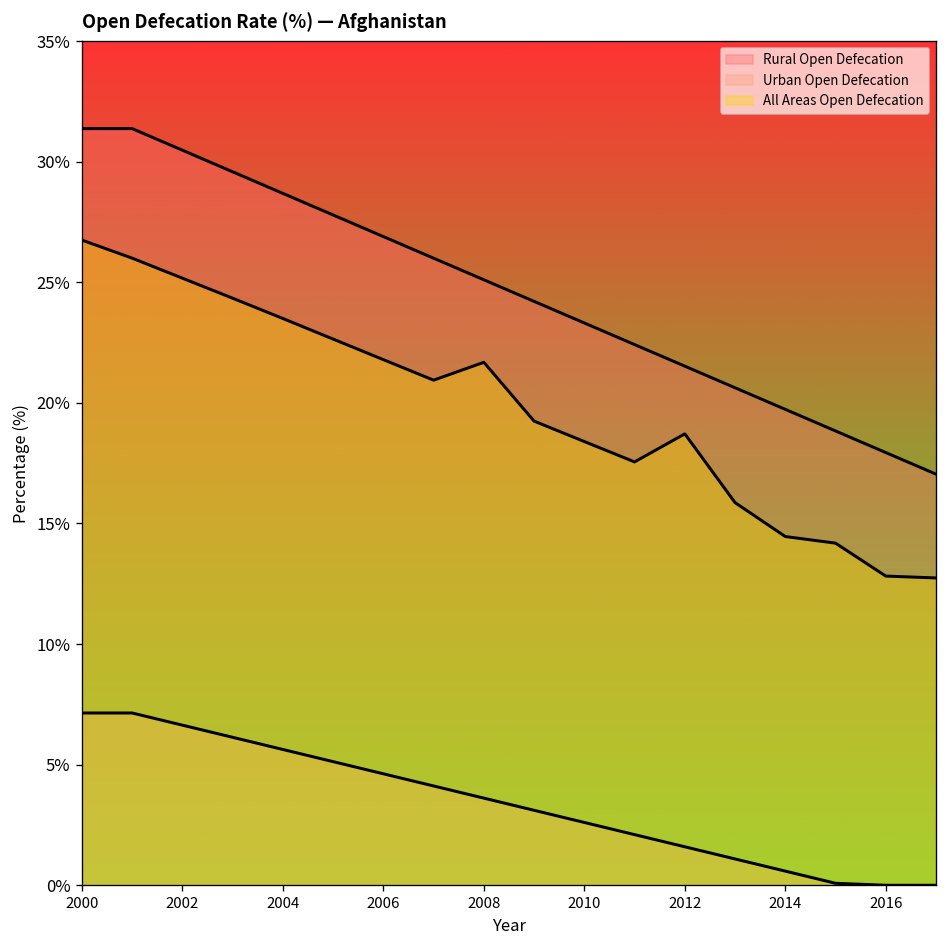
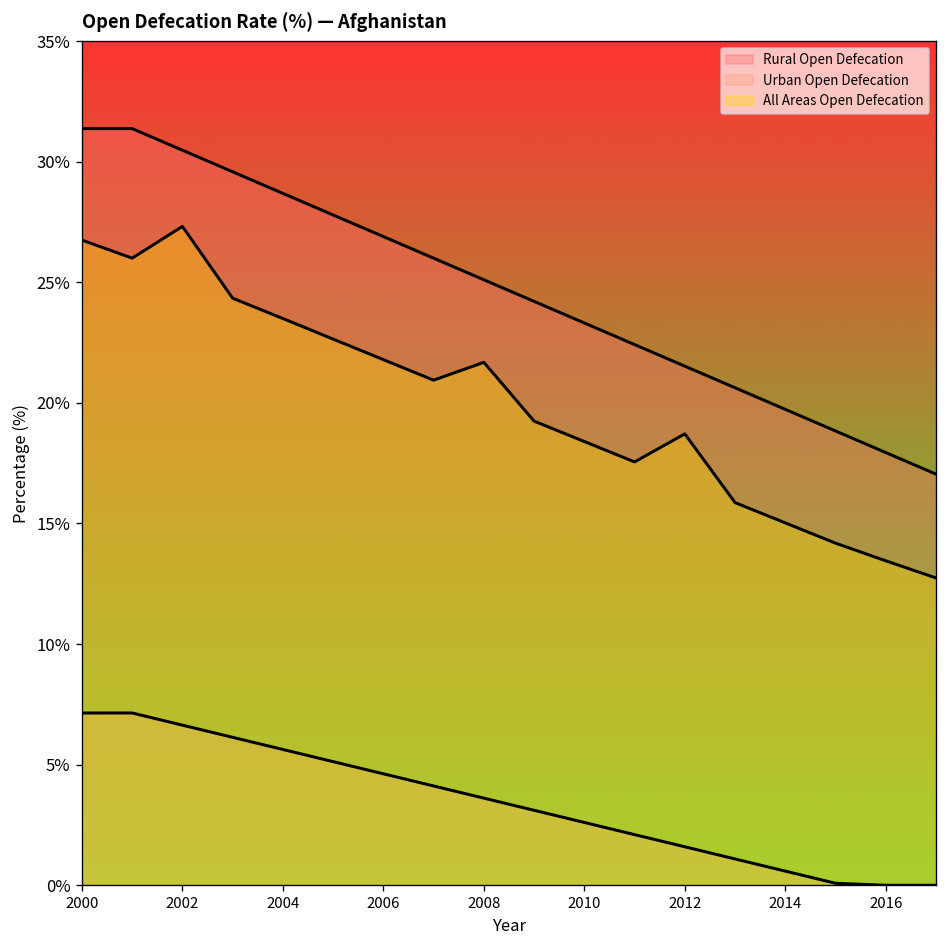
All Areas Open Defecation, 2002: 25.2% -> 27.3%
All Areas Open Defecation, 2014: 14.5% -> 15.0%
All Areas Open Defecation, 2016: 12.8% -> 13.5%
